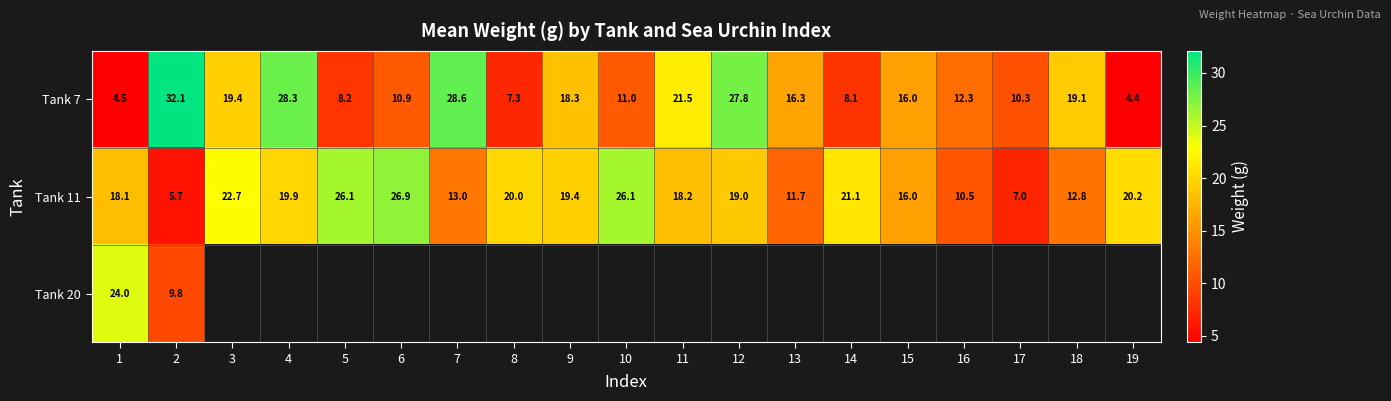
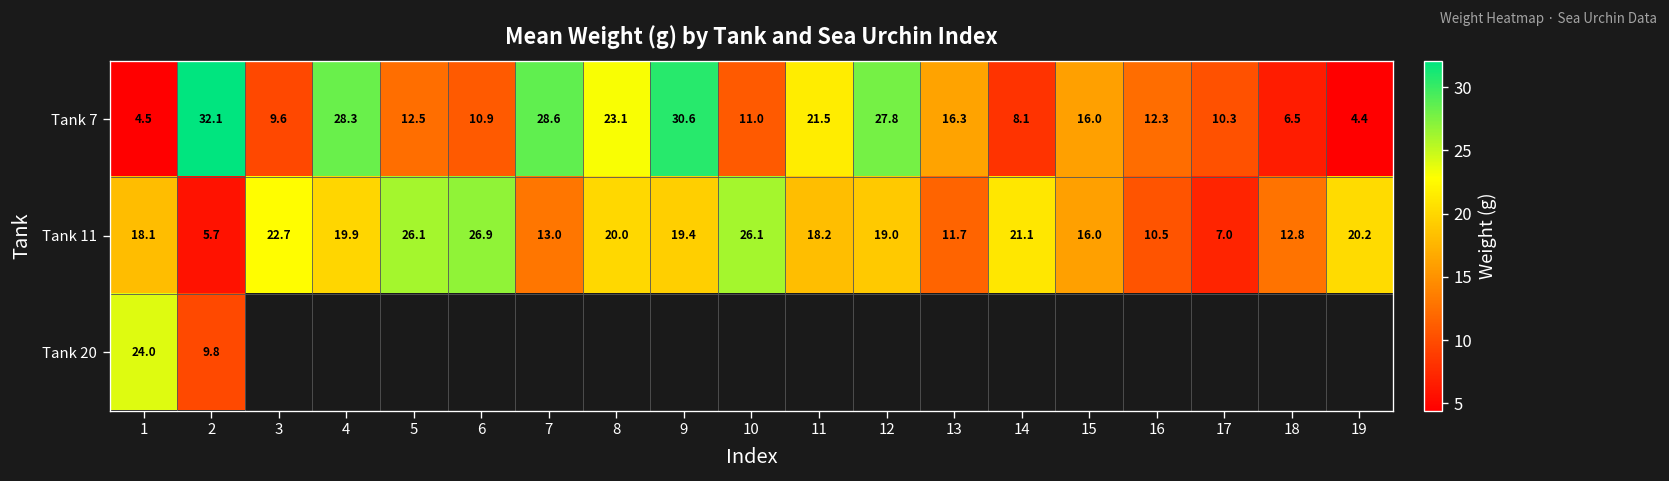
Tank 7, 3: 19.4 -> 9.6
Tank 7, 5: 8.2 -> 12.5
Tank 7, 8: 7.3 -> 23.1
Tank 7, 9: 18.3 -> 30.6
Tank 7, 18: 19.1 -> 6.5
